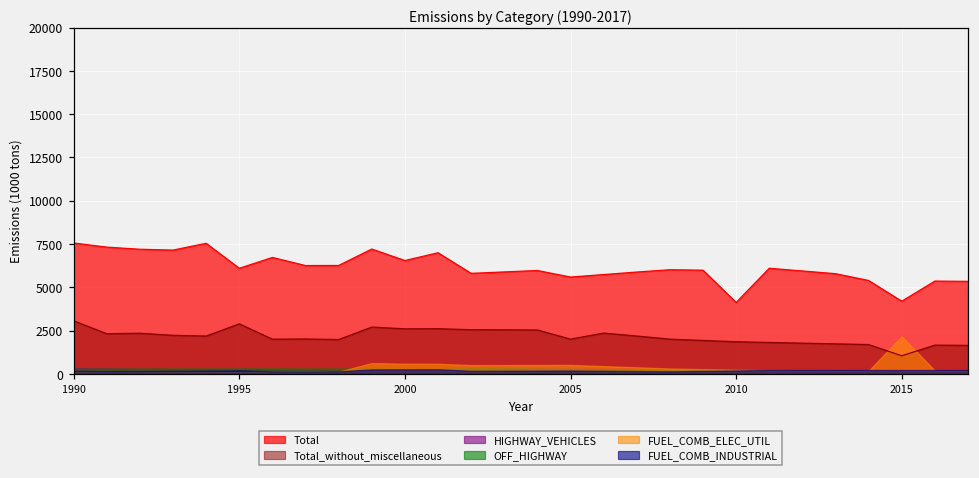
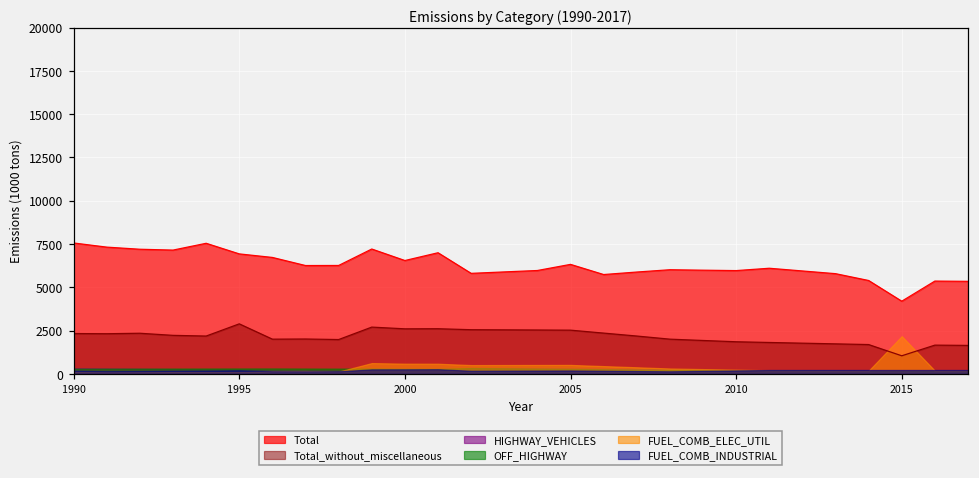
Total_without_miscellaneous, 1990: 3100 -> 2300
Total, 1995: 6100 -> 6900
Total, 2005: 5600 -> 6300
Total_without_miscellaneous, 2005: 2000 -> 2500
Total, 2010: 4100 -> 6000
